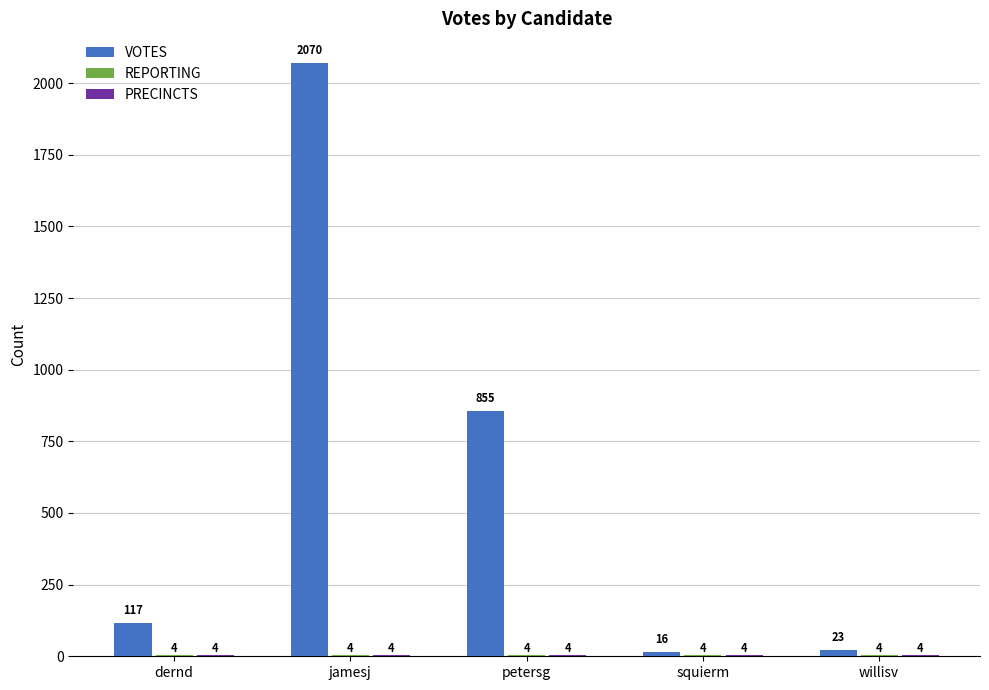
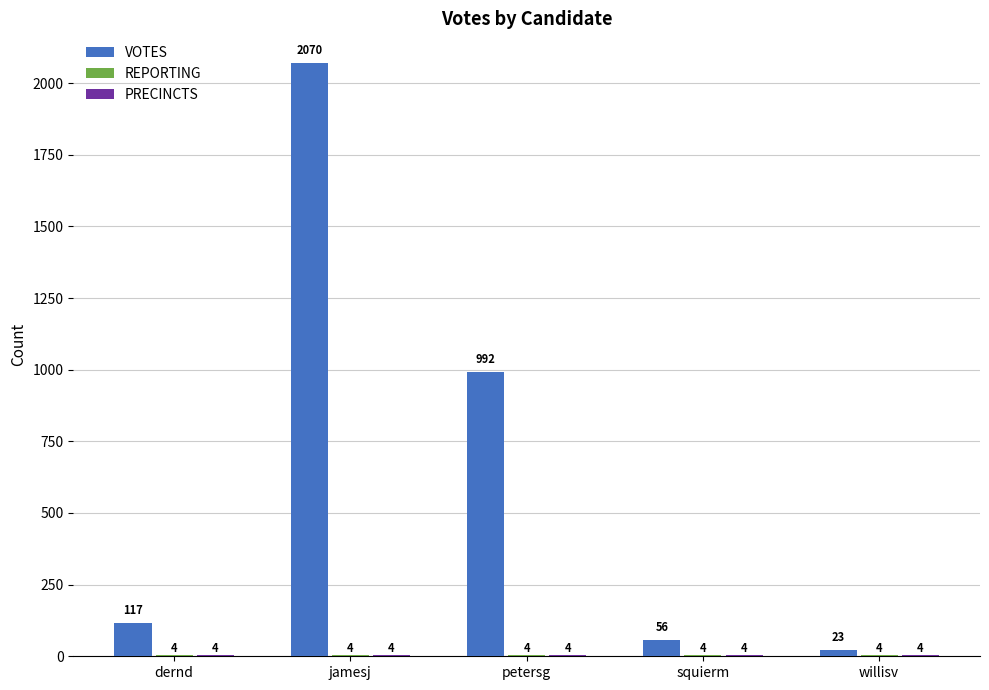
VOTES, petersg: 855 -> 992
VOTES, squierm: 16 -> 56
